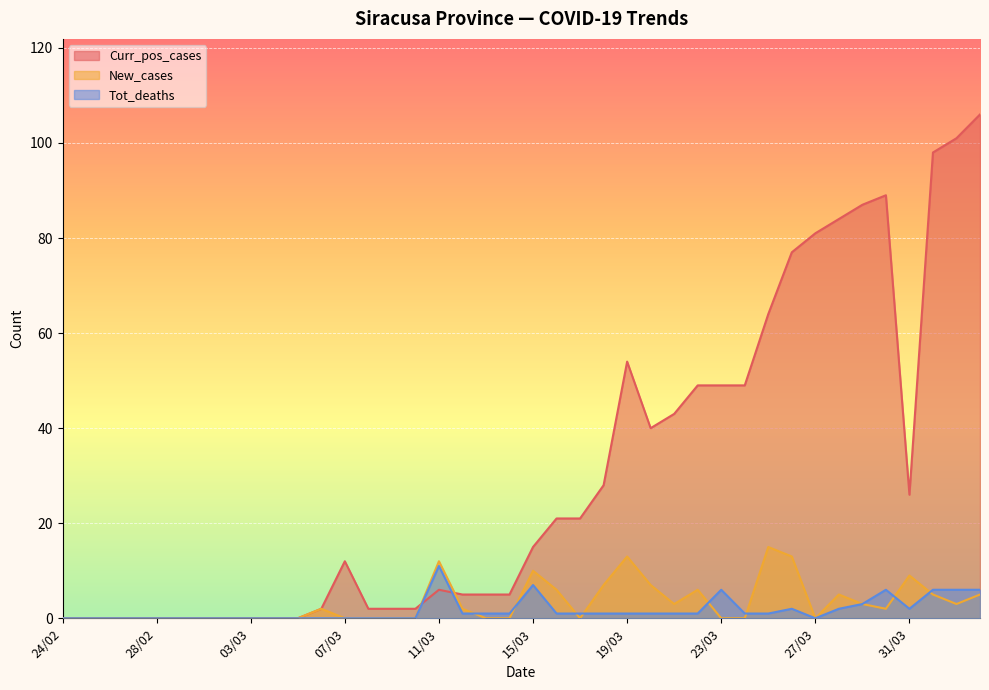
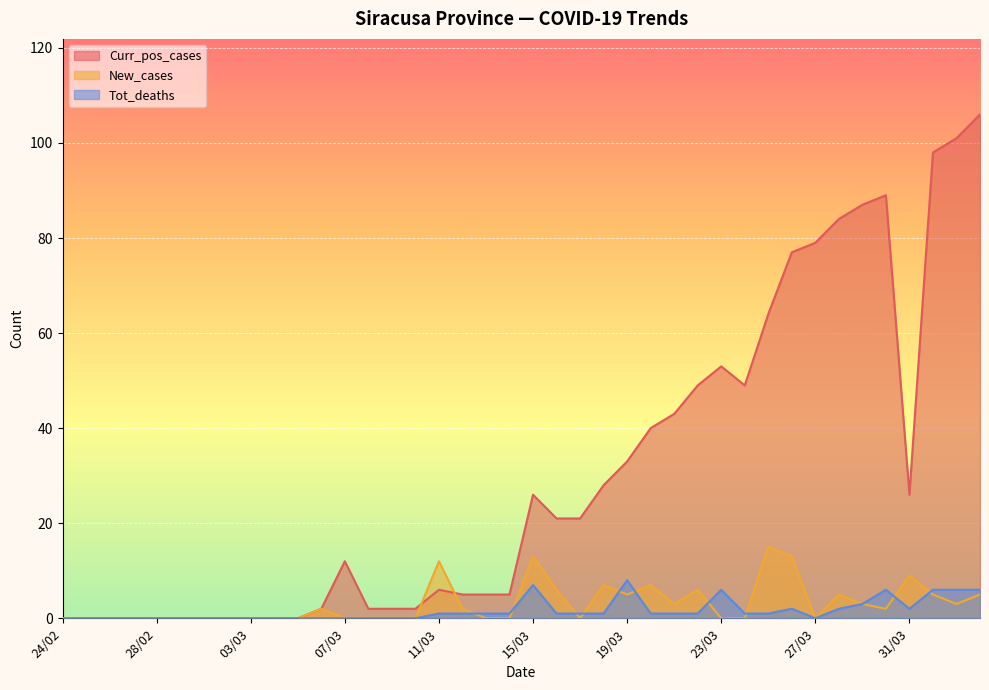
Tot_deaths, 11/03: 11 -> 1
Curr_pos_cases, 15/03: 15 -> 26
New_cases, 15/03: 10 -> 13
Curr_pos_cases, 19/03: 54 -> 33
New_cases, 19/03: 13 -> 5
Tot_deaths, 19/03: 1 -> 8
Curr_pos_cases, 23/03: 49 -> 53
Curr_pos_cases, 27/03: 81 -> 79
